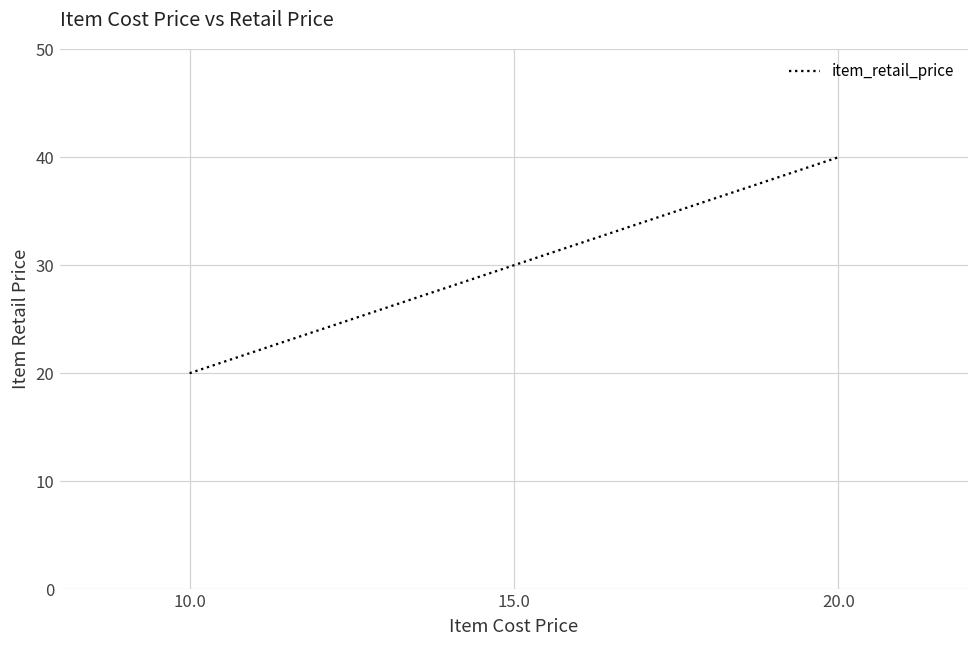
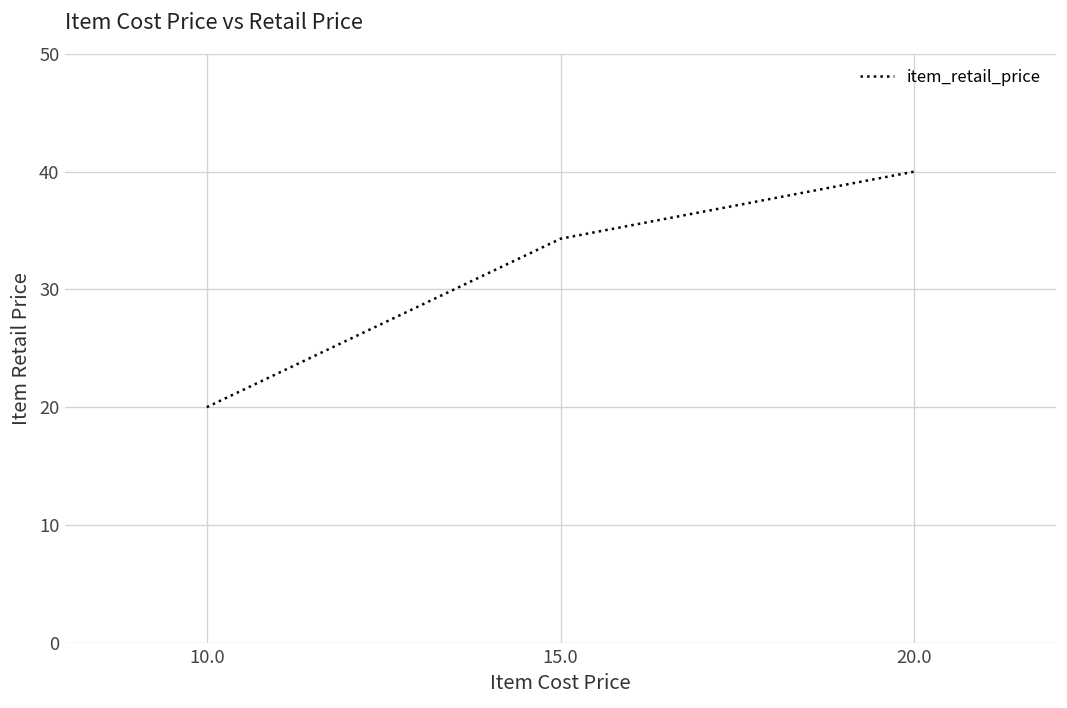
15.0: 30 -> 34
